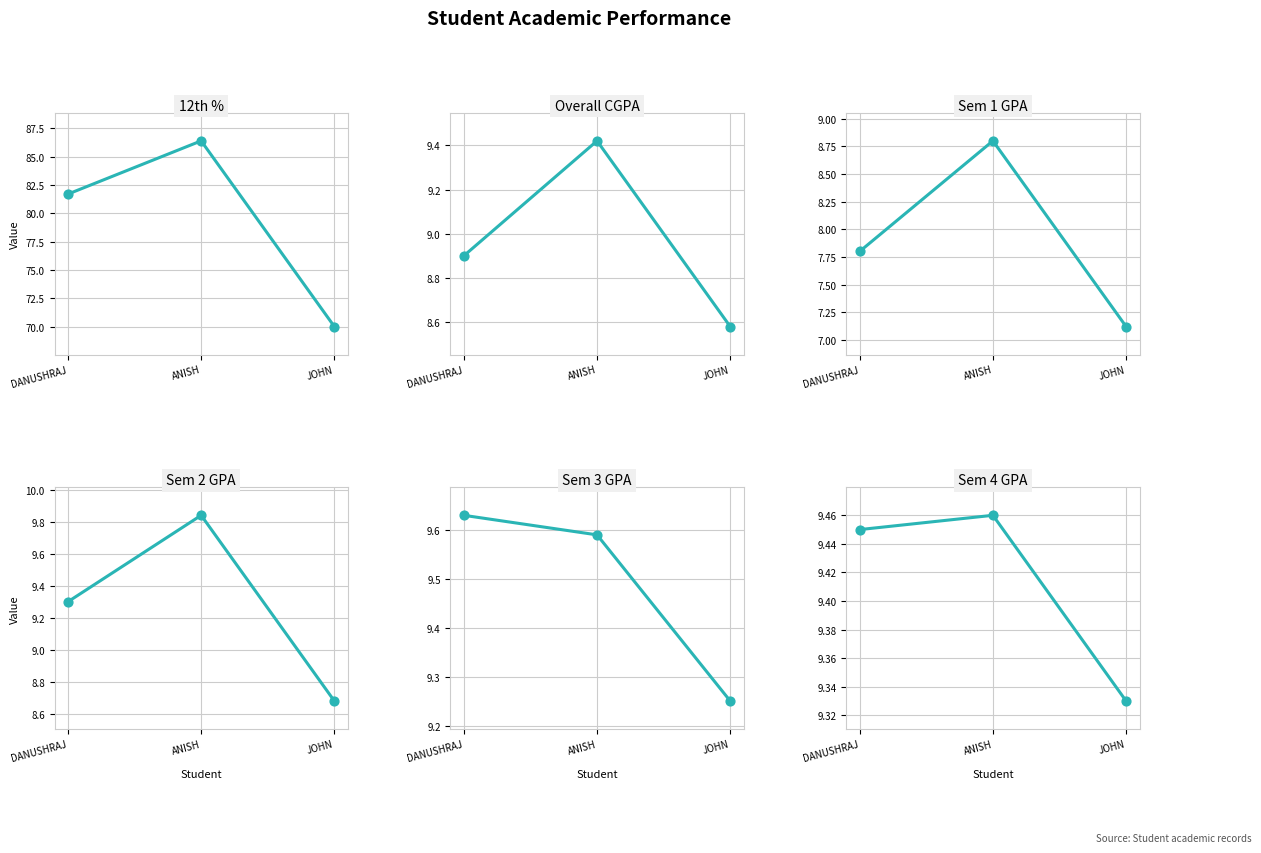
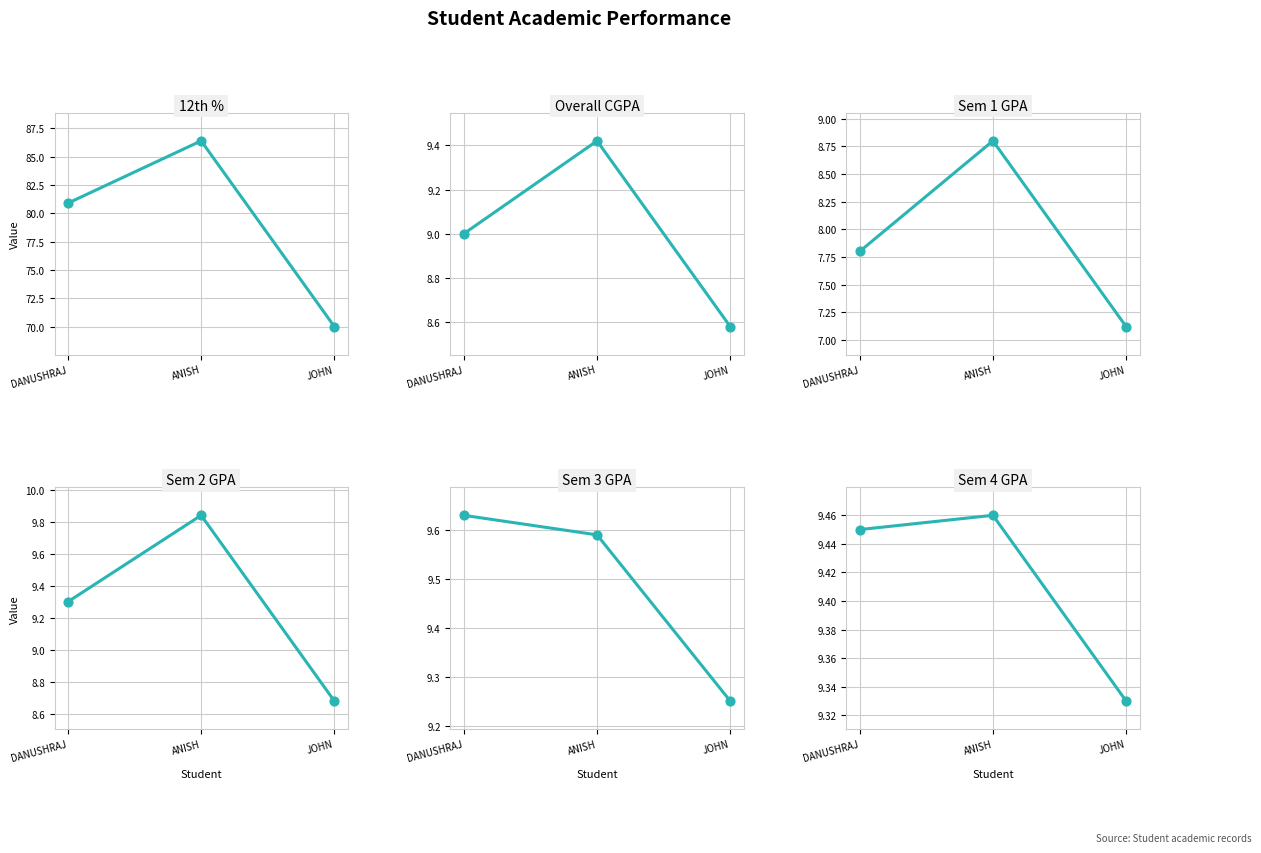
12th %, DANUSHRAJ: 81.7 -> 80.9
Overall CGPA, DANUSHRAJ: 8.9 -> 9.0
